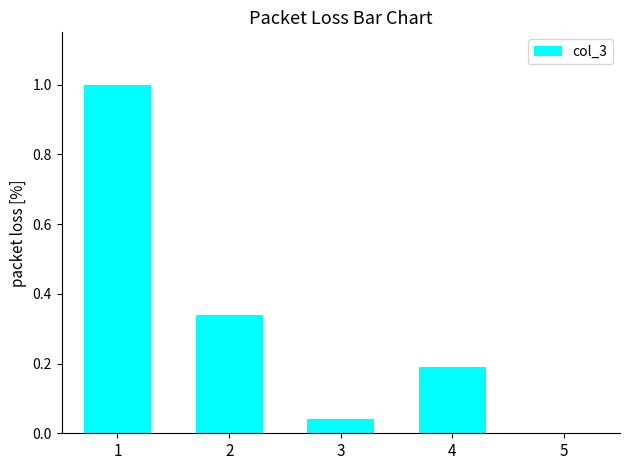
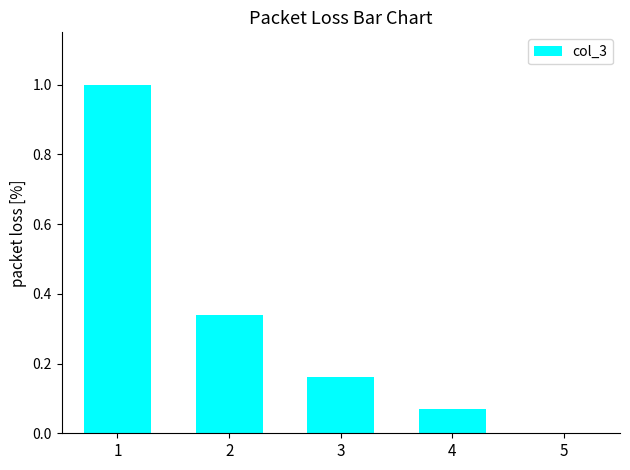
3: 0.04 -> 0.16
4: 0.19 -> 0.07
